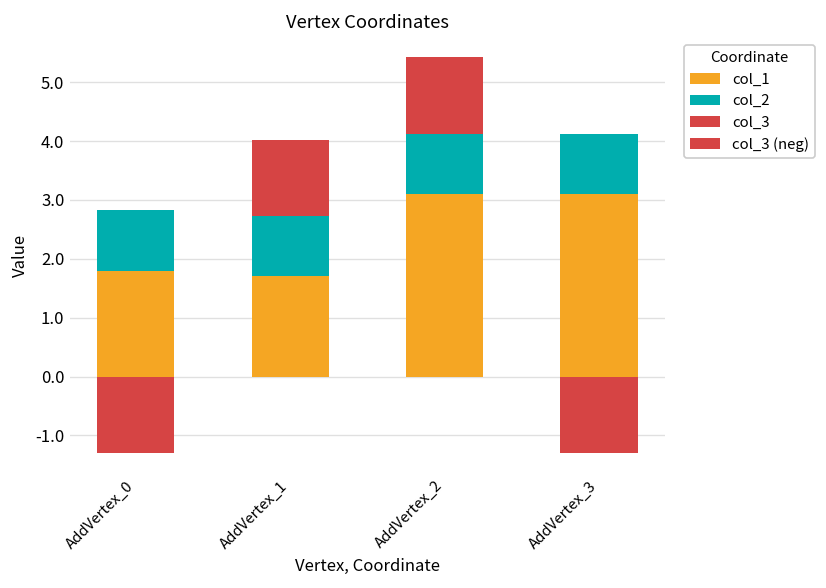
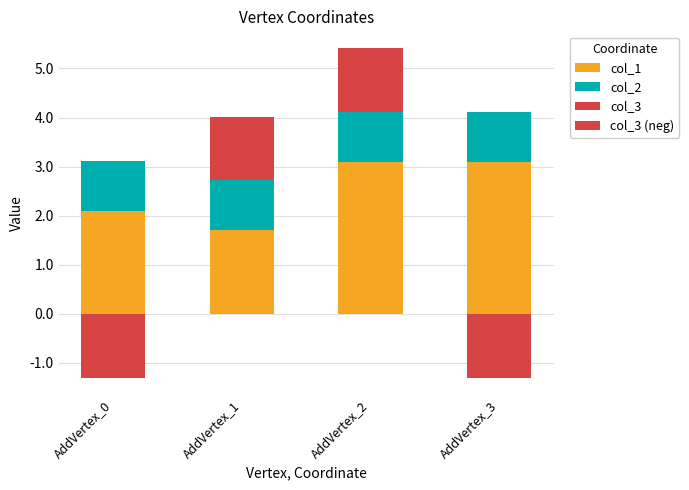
col_1, AddVertex_0: 1.8 -> 2.1
